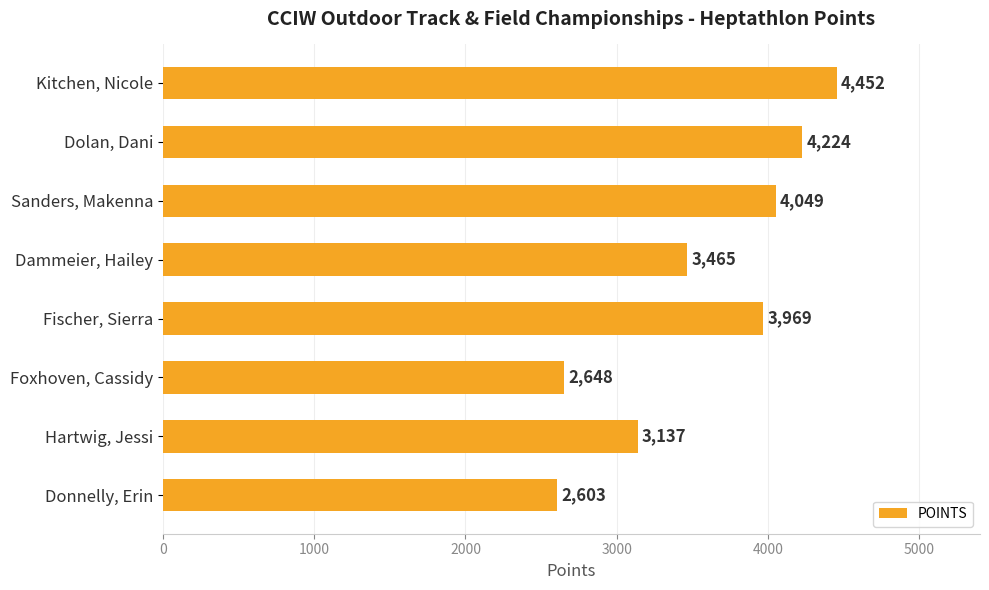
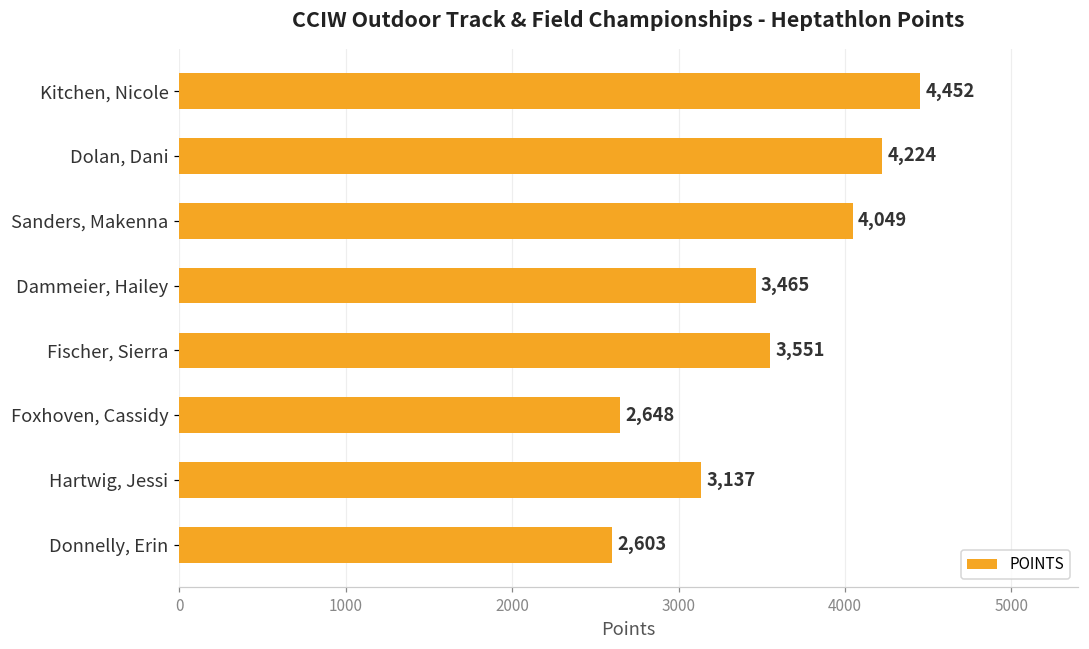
Fischer, Sierra: 3,969 -> 3,551
